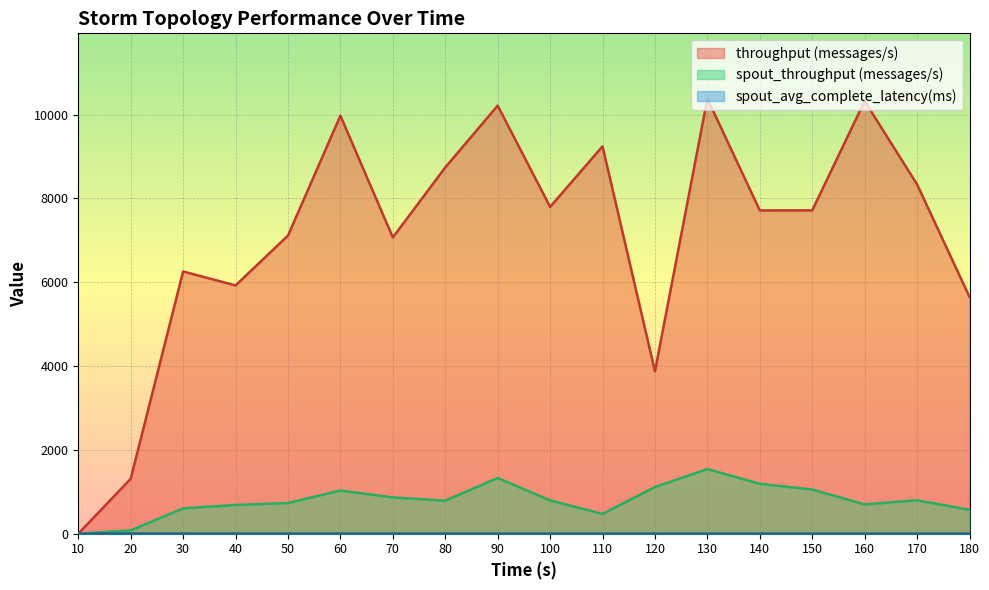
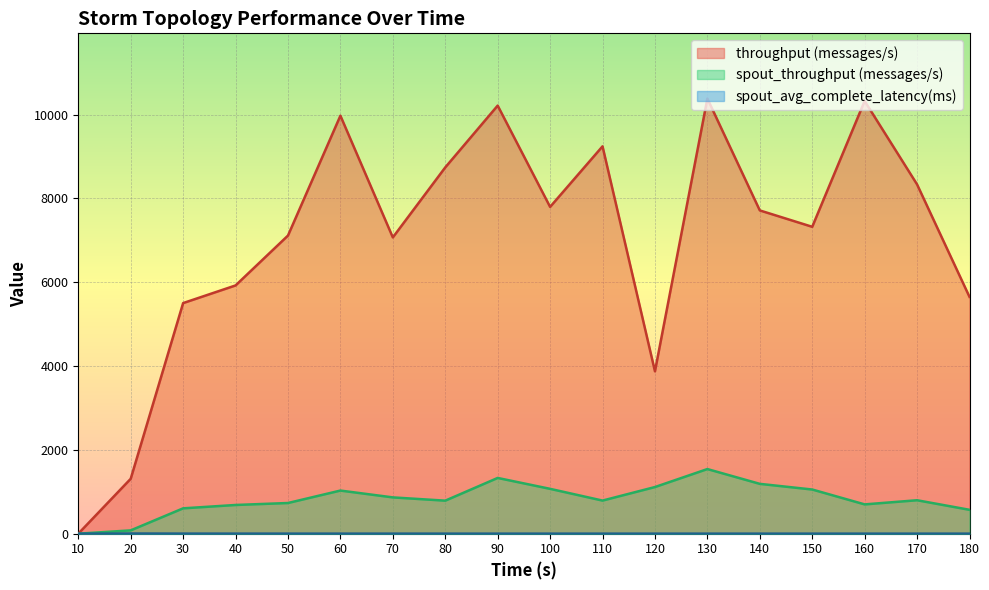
throughput (messages/s), 30: 6300 -> 5500
spout_throughput (messages/s), 100: 800 -> 1100
spout_throughput (messages/s), 110: 500 -> 800
throughput (messages/s), 150: 7700 -> 7300
